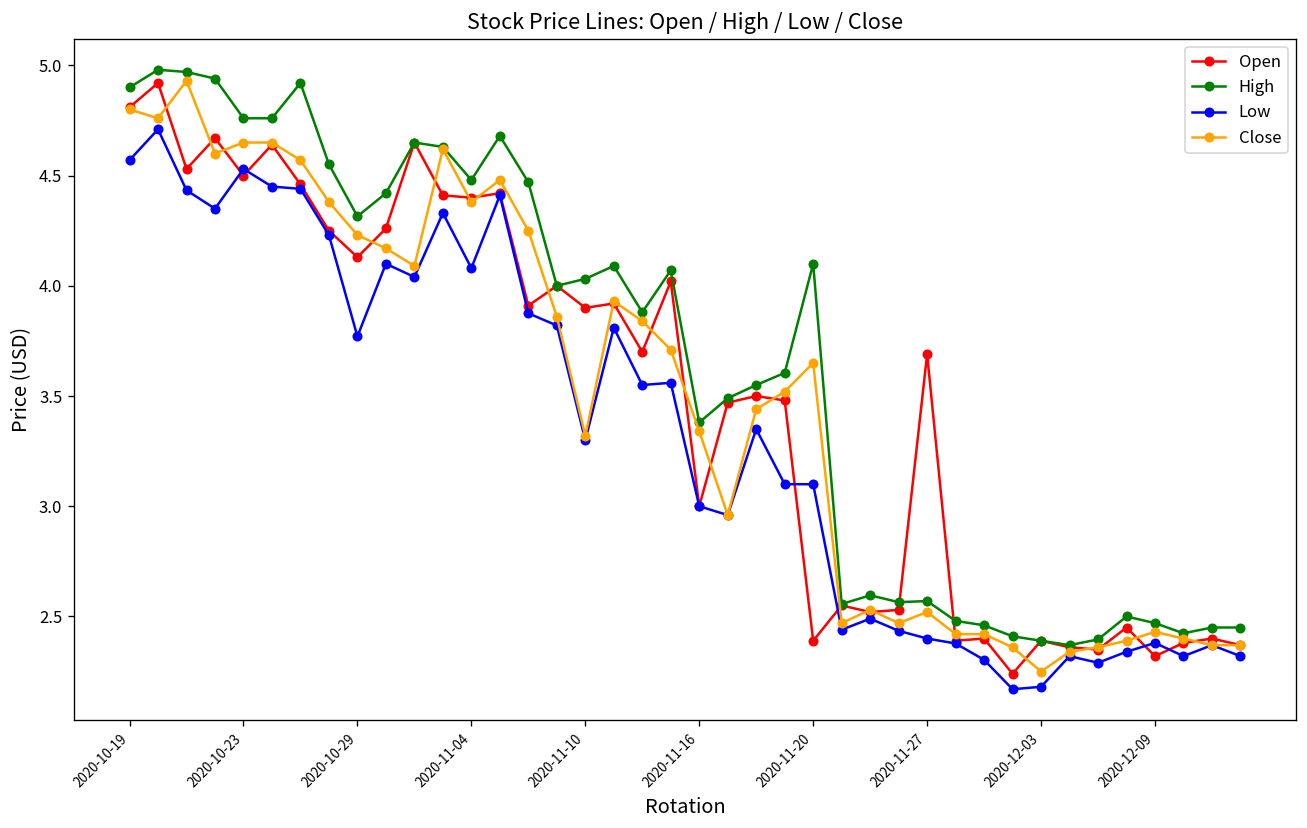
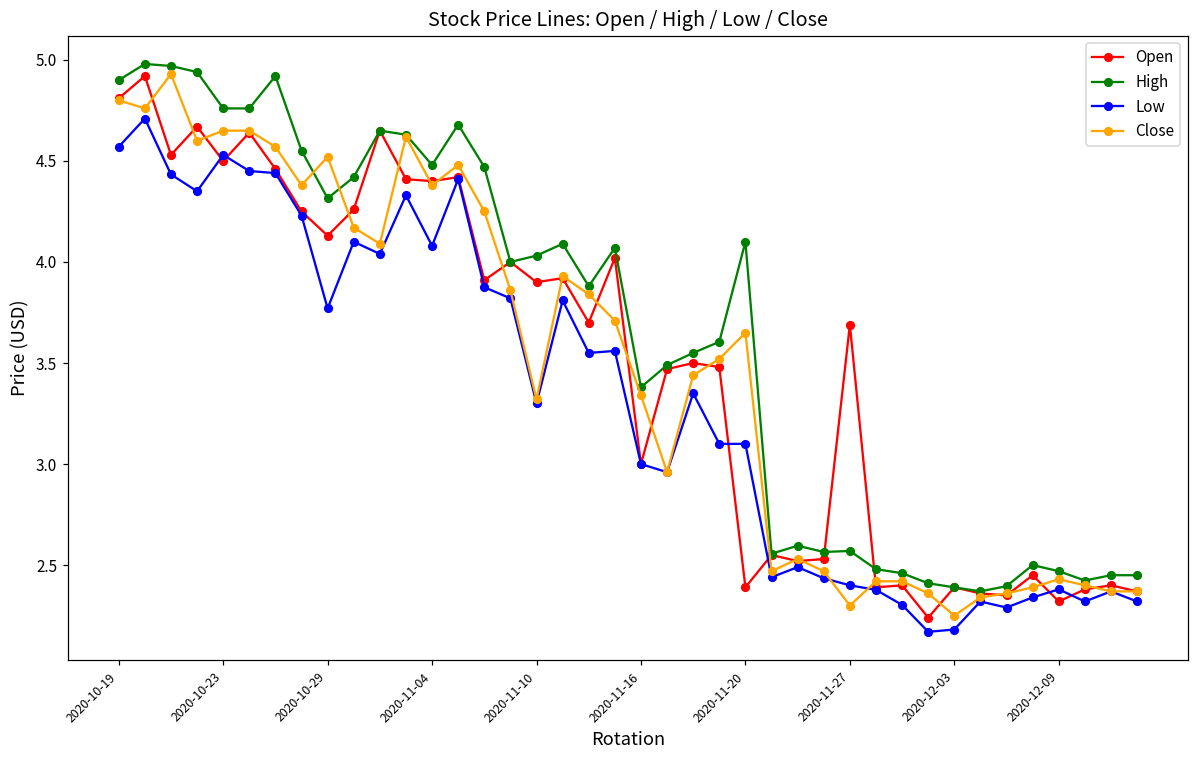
Close, 2020-10-29: 4.23 -> 4.52
Close, 2020-11-27: 2.52 -> 2.30
